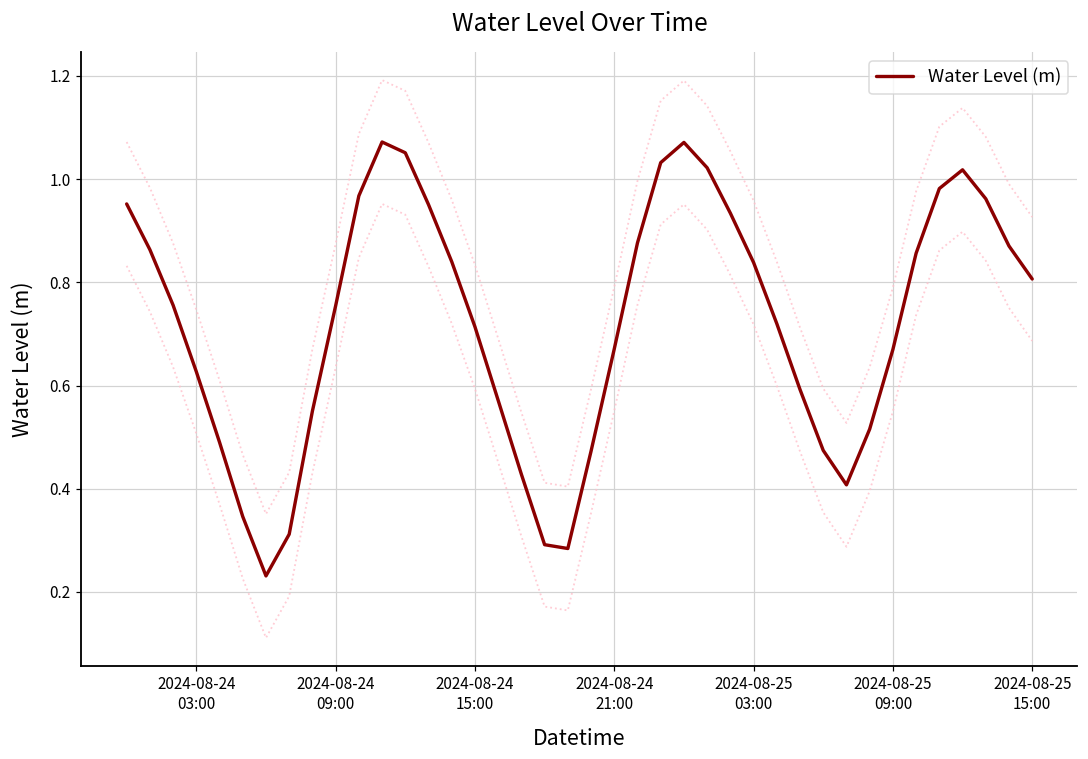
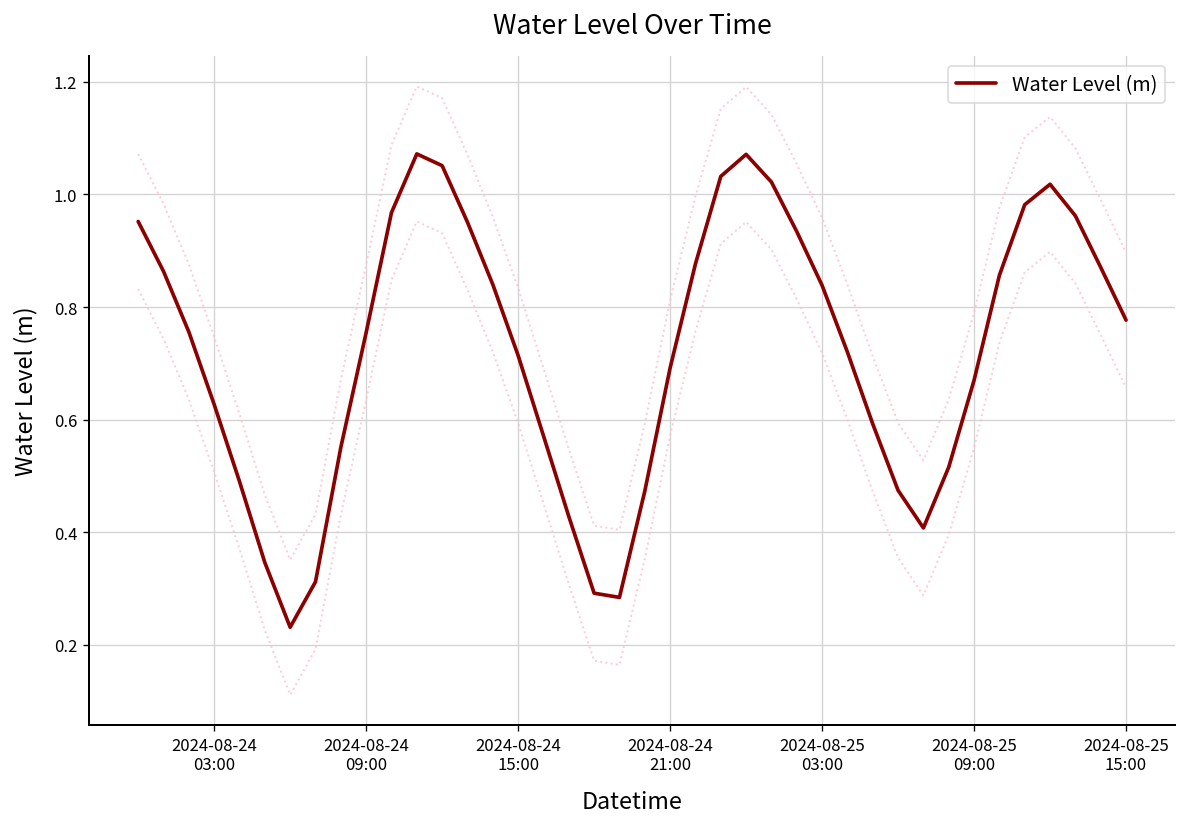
Water Level (m), 2024-08-24 21:00: 0.67 -> 0.69
Water Level (m), 2024-08-25 15:00: 0.81 -> 0.78
